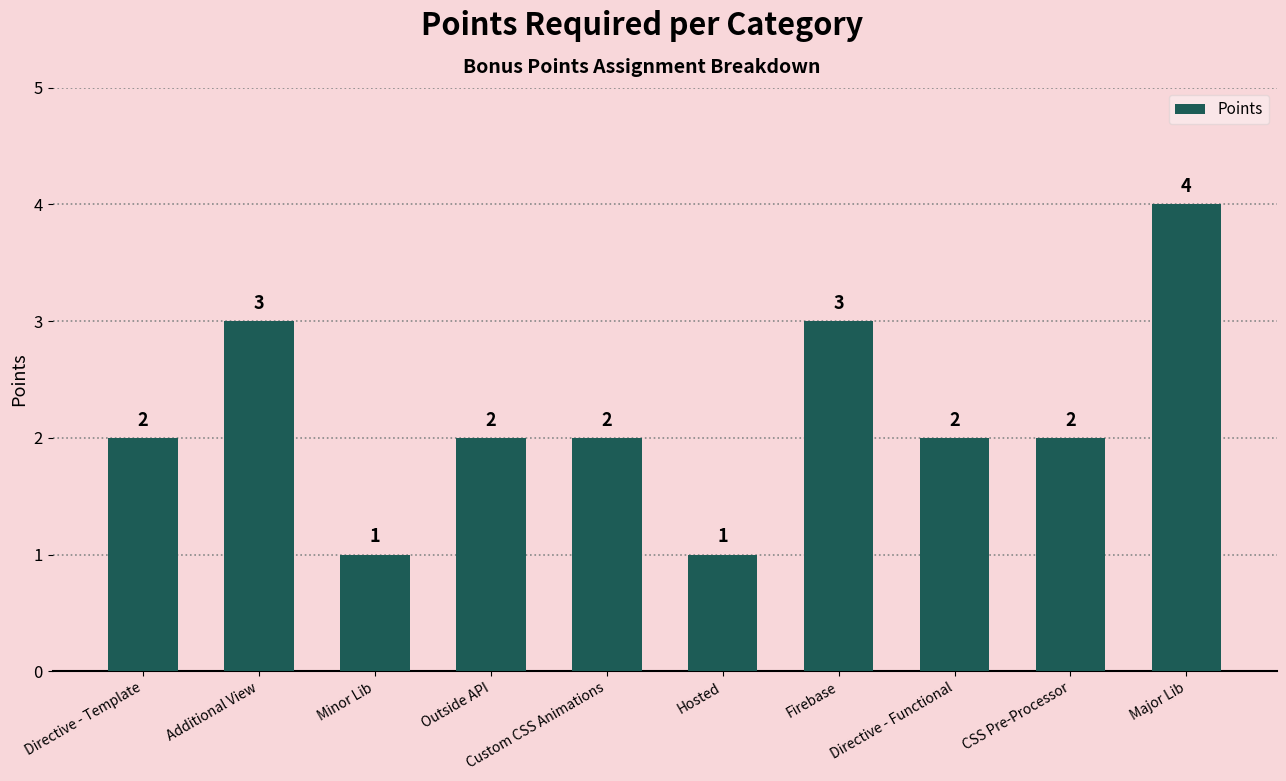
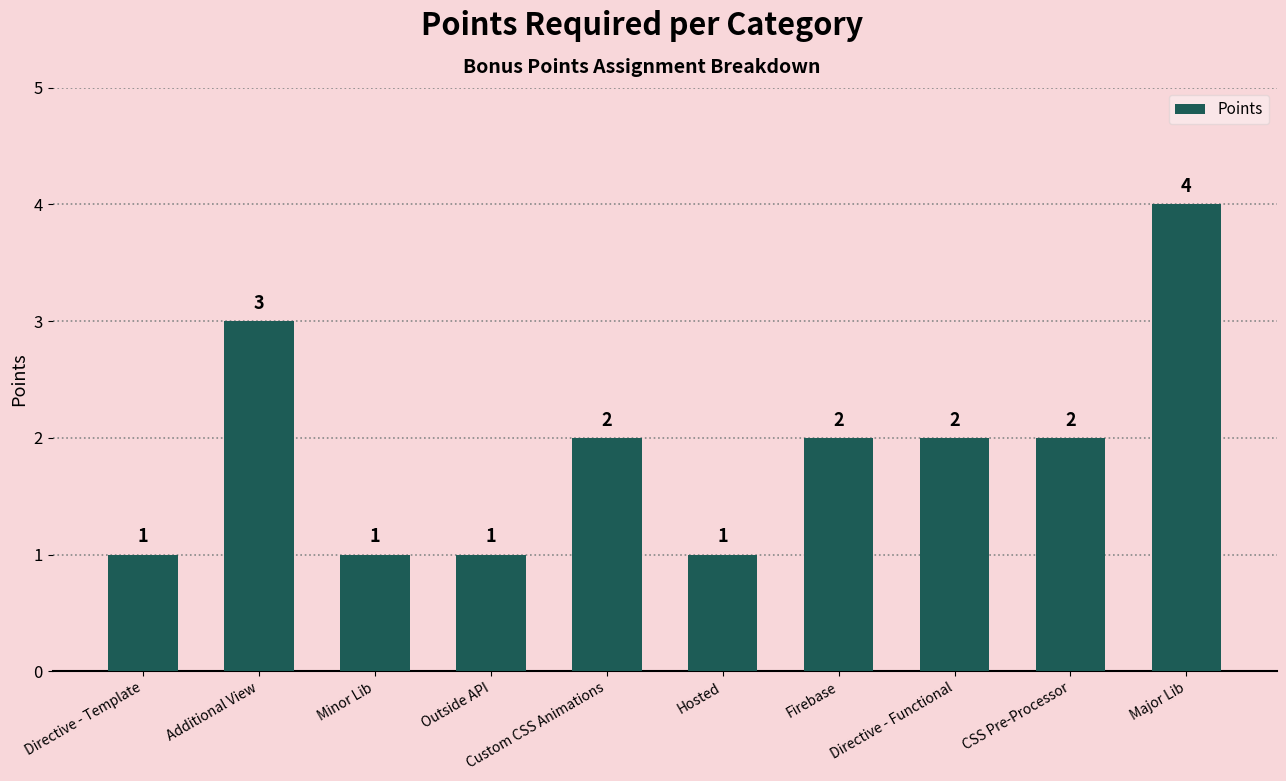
Directive - Template: 2 -> 1
Outside API: 2 -> 1
Firebase: 3 -> 2
